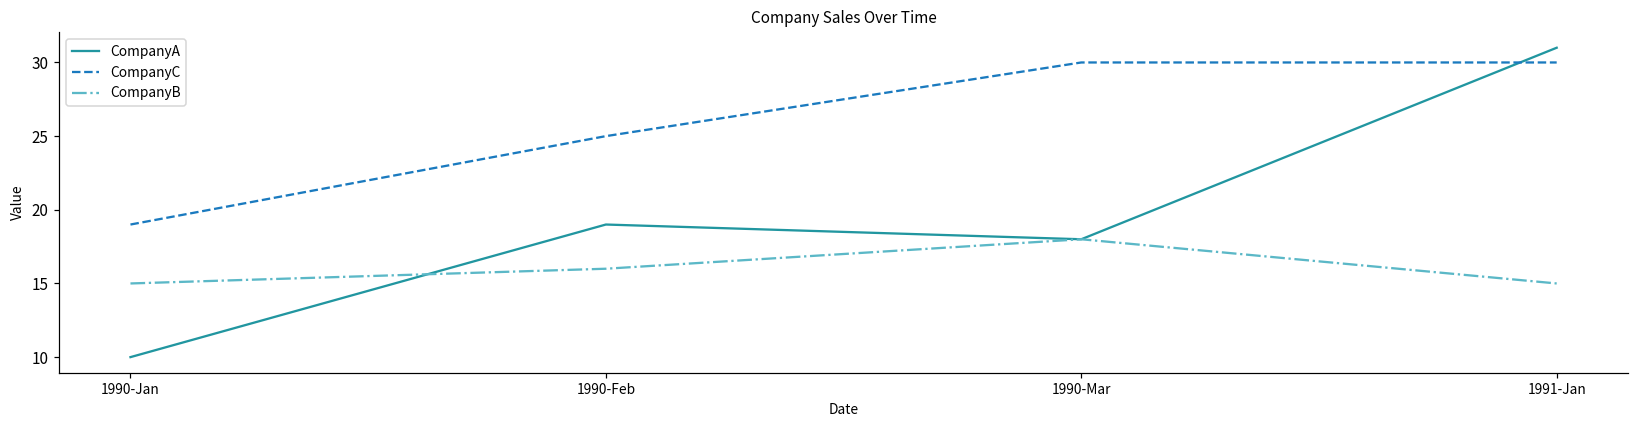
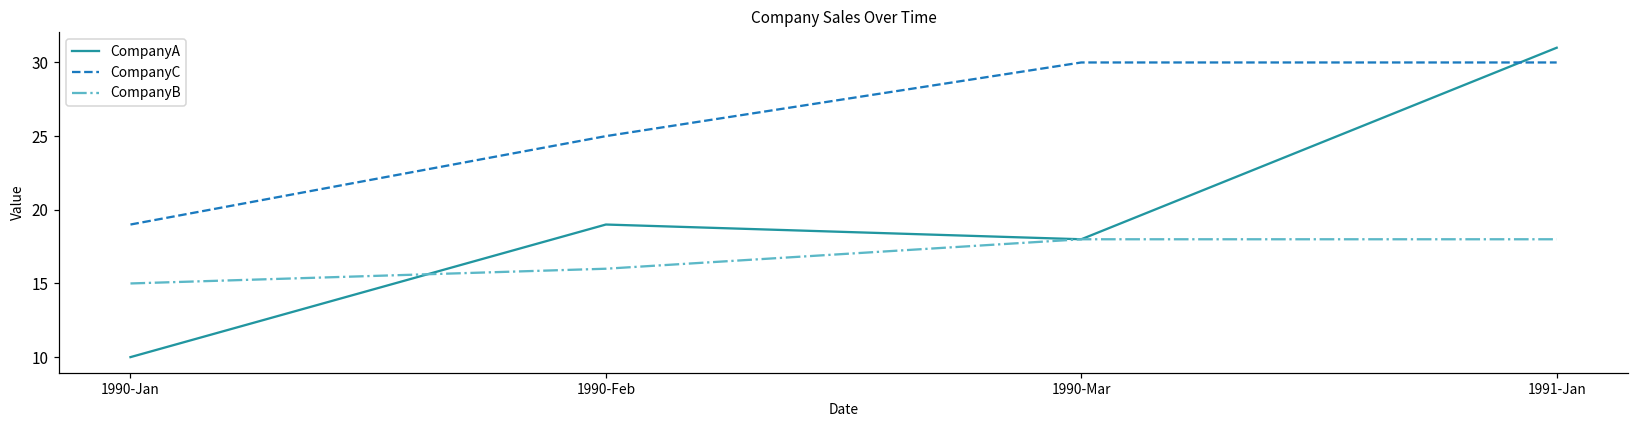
CompanyB, 1991-Jan: 15 -> 18
